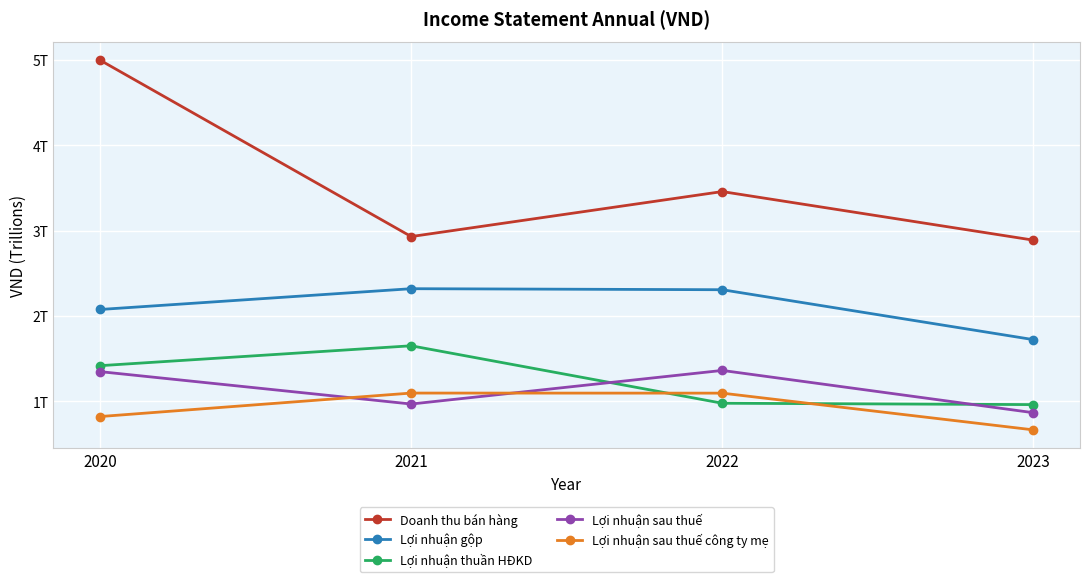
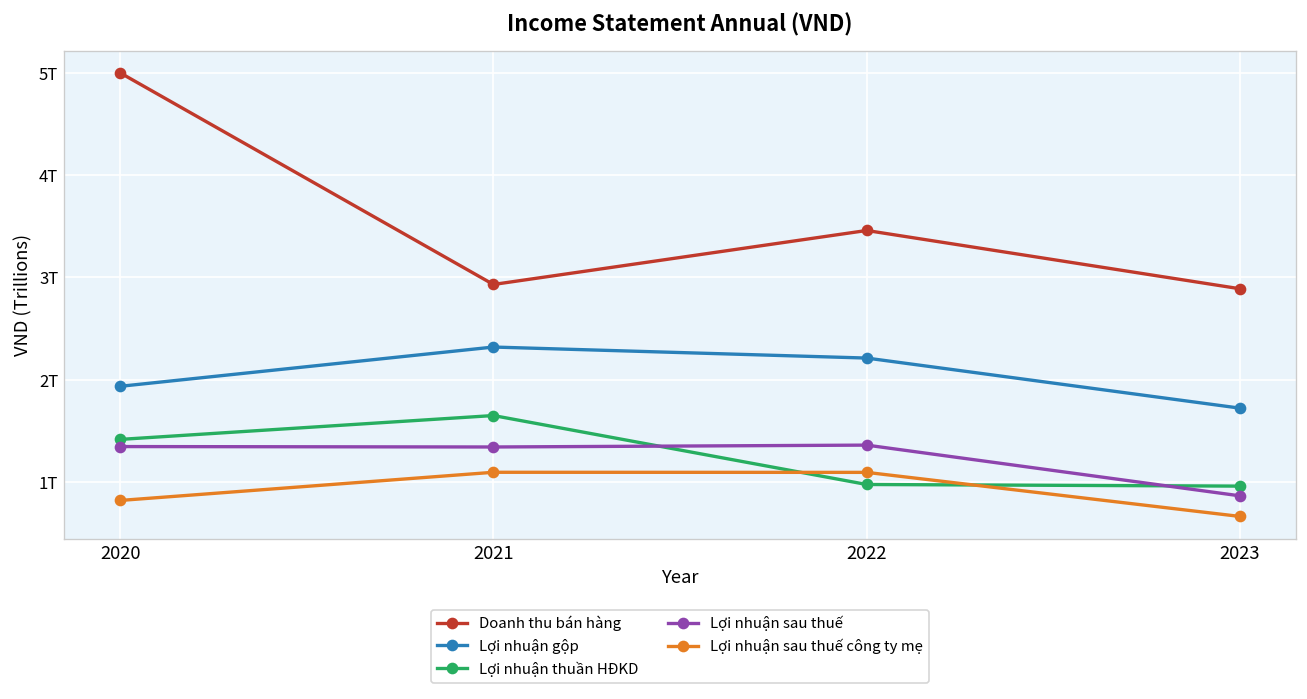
Lợi nhuận gộp, 2020: 2.1T -> 1.9T
Lợi nhuận sau thuế, 2021: 1.0T -> 1.3T
Lợi nhuận gộp, 2022: 2.3T -> 2.2T
